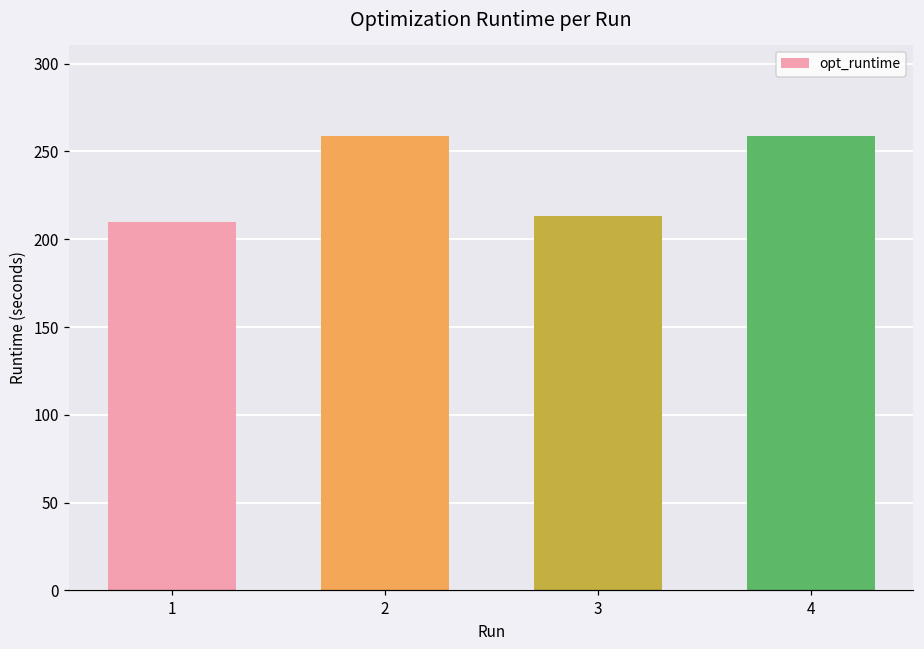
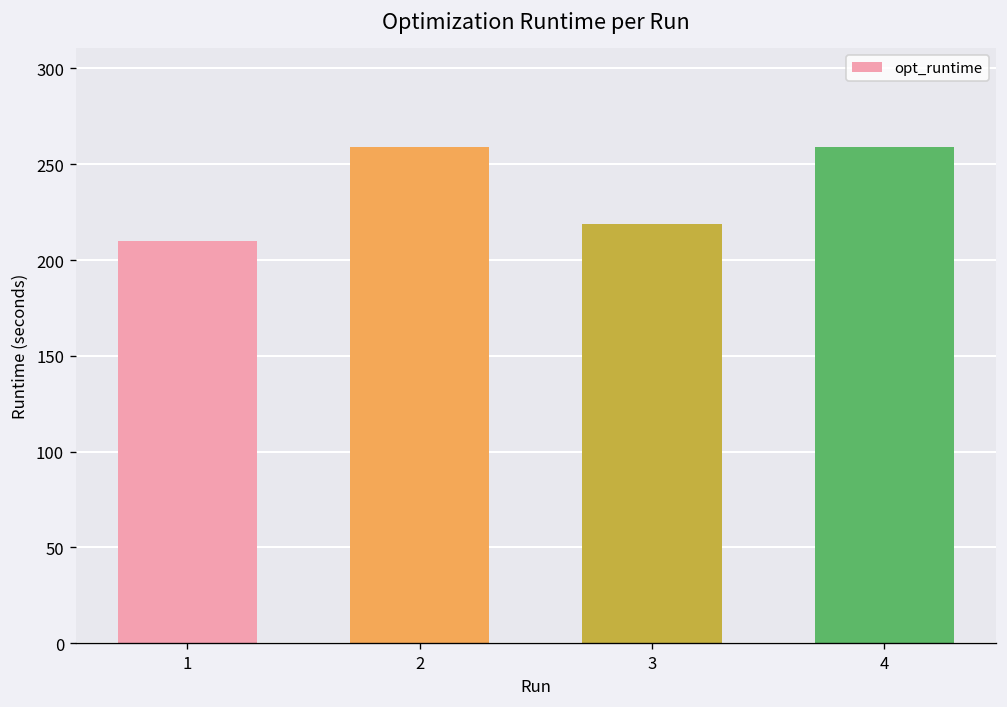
3: 213 -> 219
